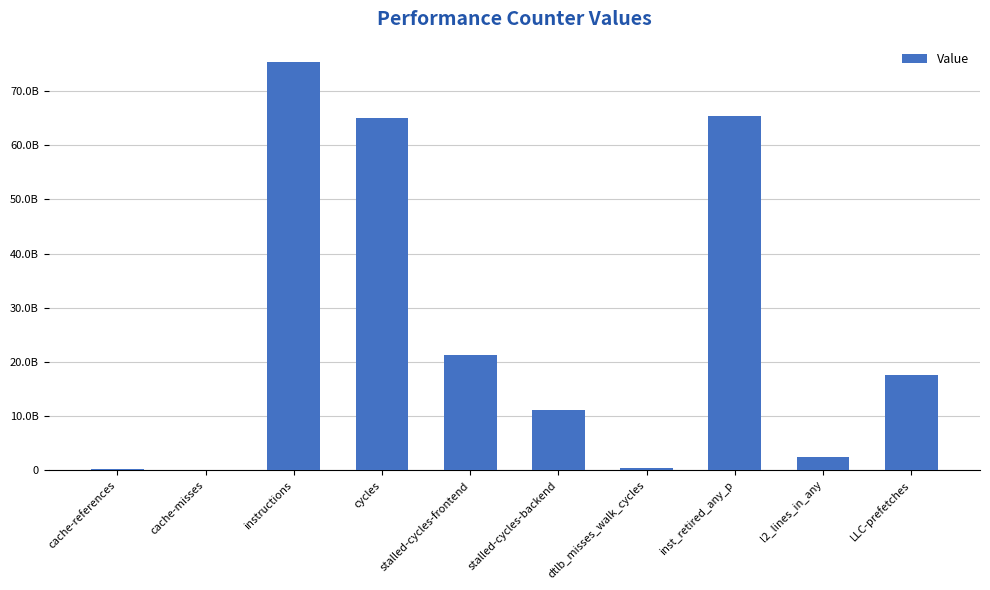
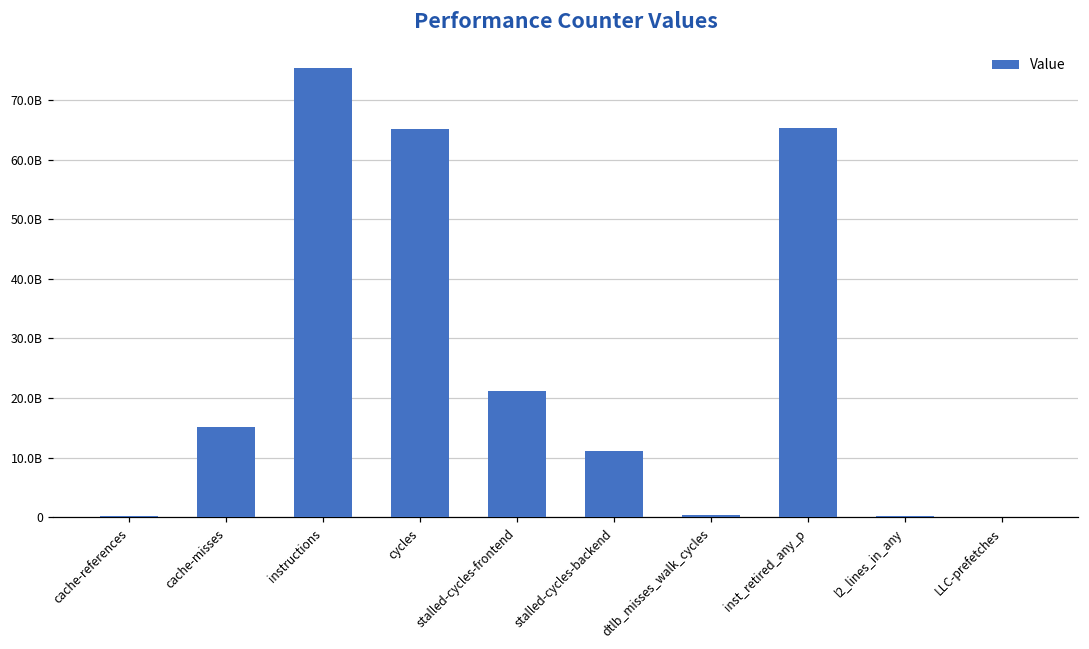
cache-misses: 0 -> 15000000000
l2_lines_in_any: 2000000000 -> 0
LLC-prefetches: 18000000000 -> 0
